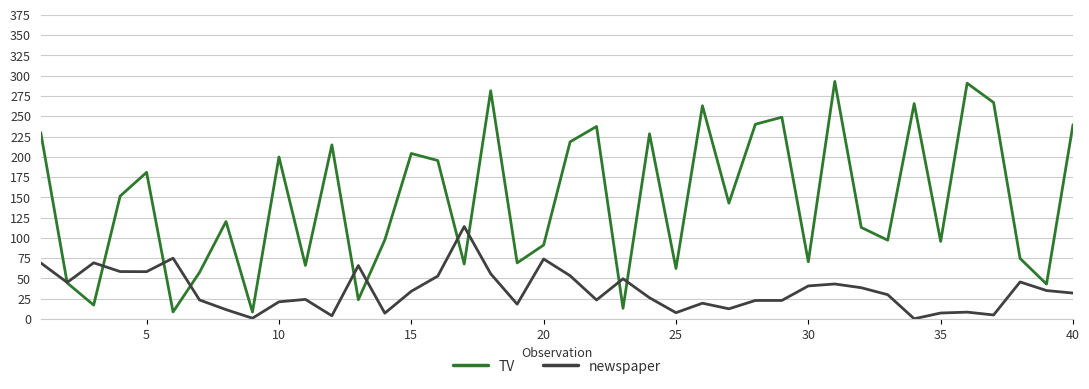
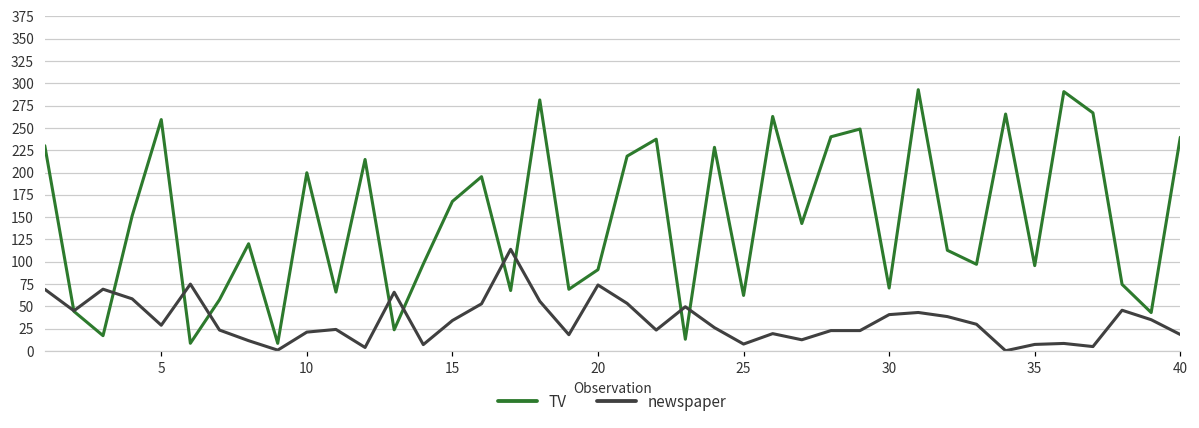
TV, 5: 180 -> 260
newspaper, 5: 60 -> 30
TV, 15: 200 -> 170
newspaper, 40: 30 -> 20
